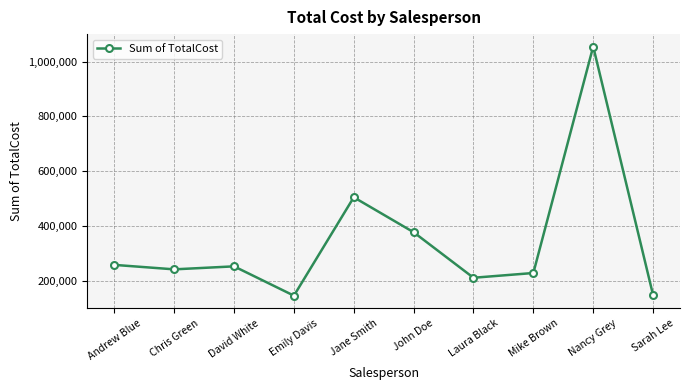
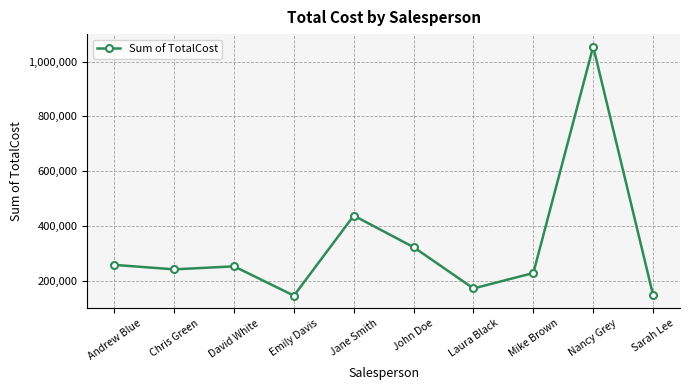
Jane Smith: 500,000 -> 440,000
John Doe: 380,000 -> 320,000
Laura Black: 210,000 -> 170,000
